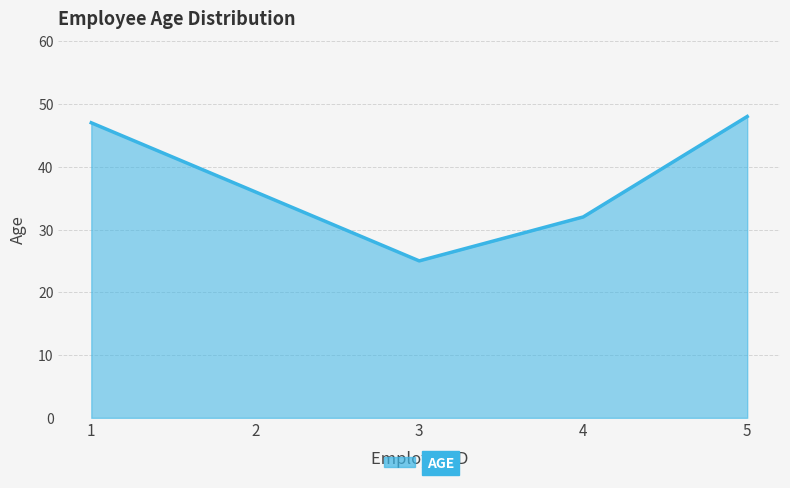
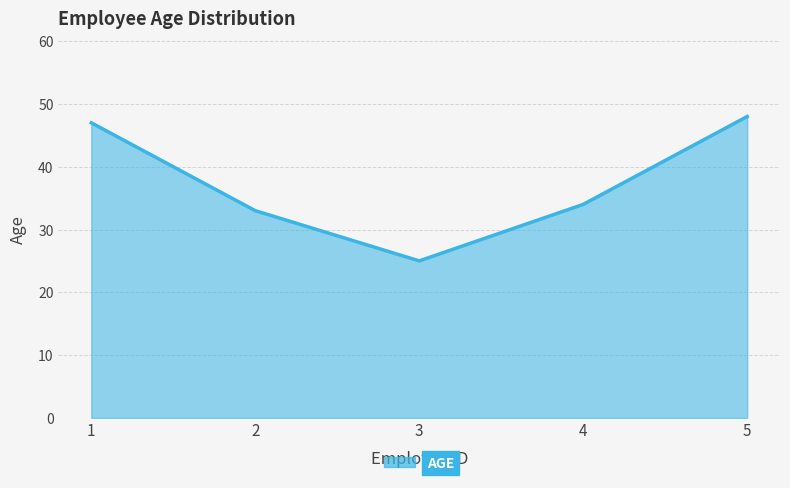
2: 36 -> 33
4: 32 -> 34
